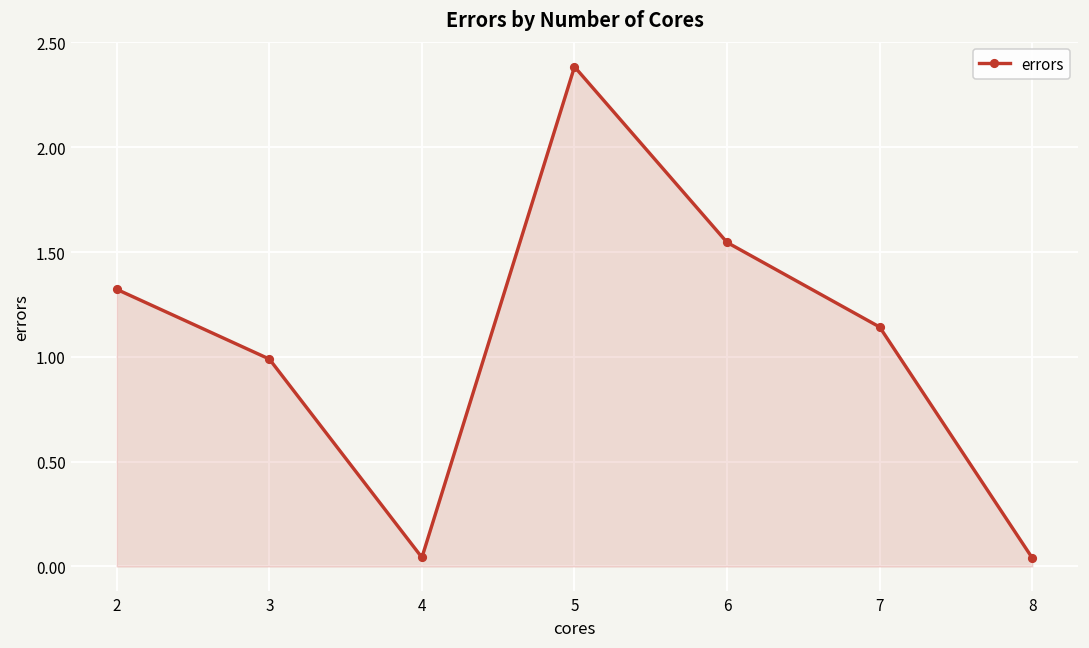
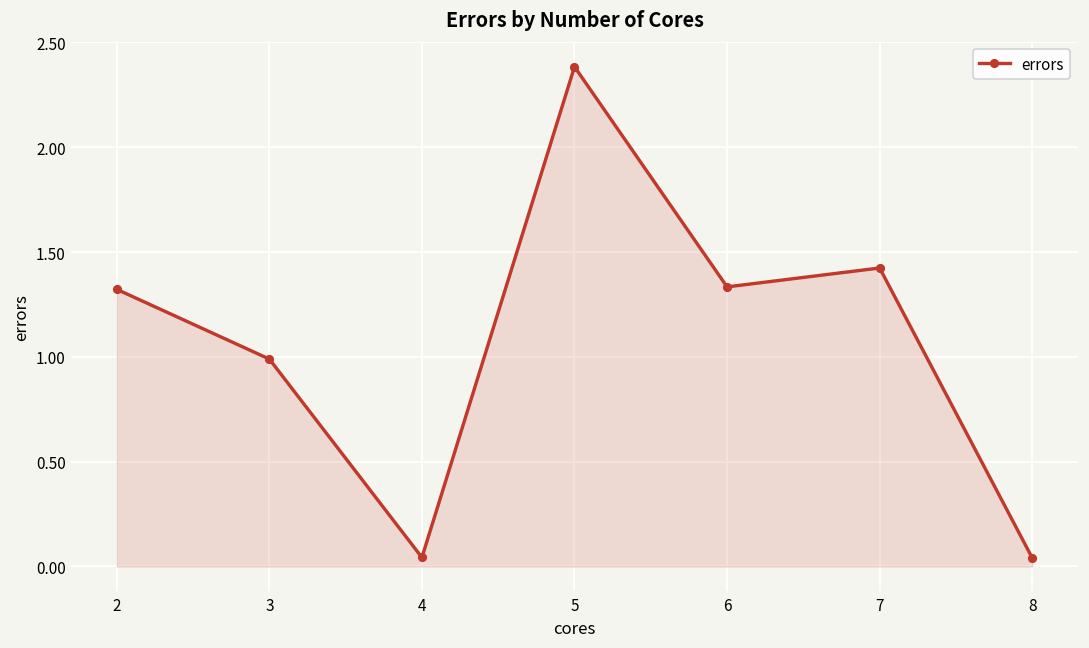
6: 1.55 -> 1.33
7: 1.14 -> 1.42
